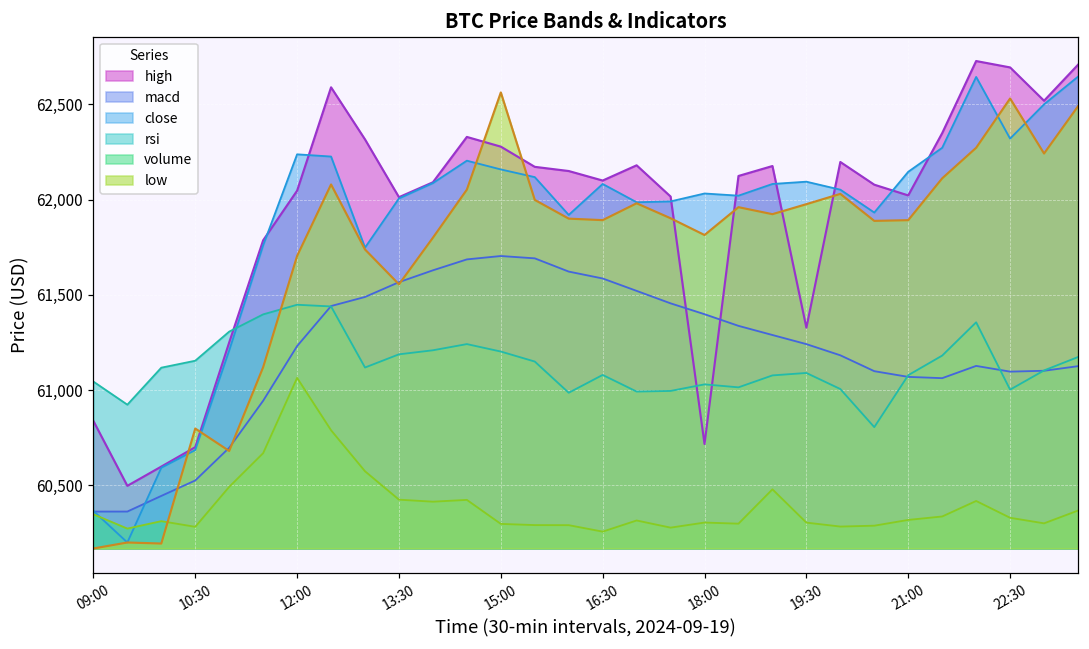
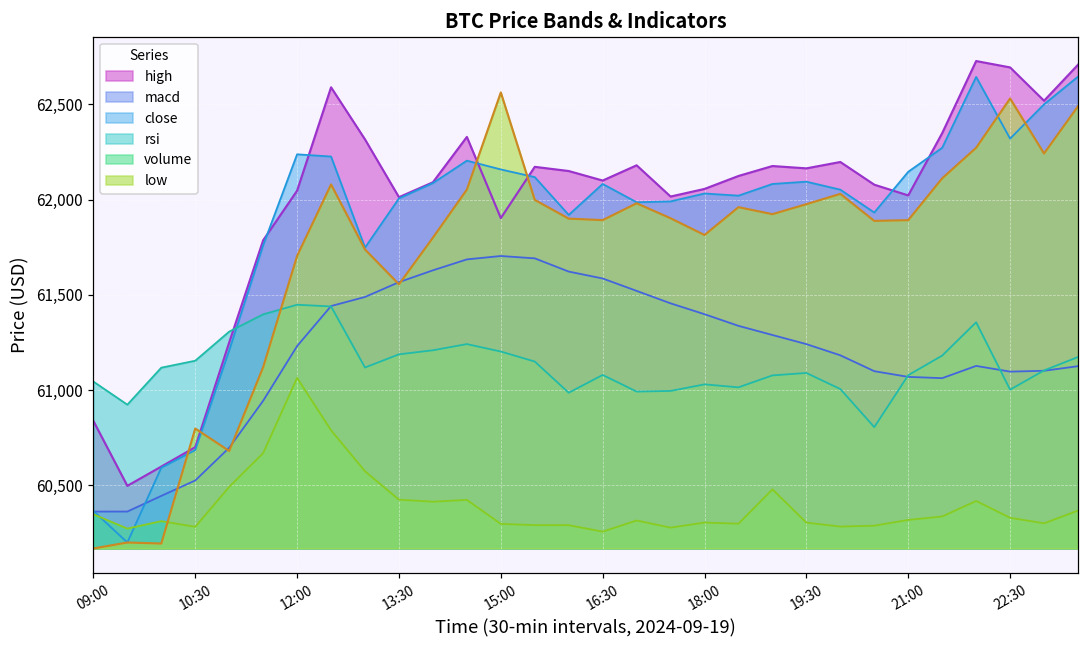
high, 15:00: 62,280 -> 61,900
high, 18:00: 60,720 -> 62,060
high, 19:30: 61,330 -> 62,160
